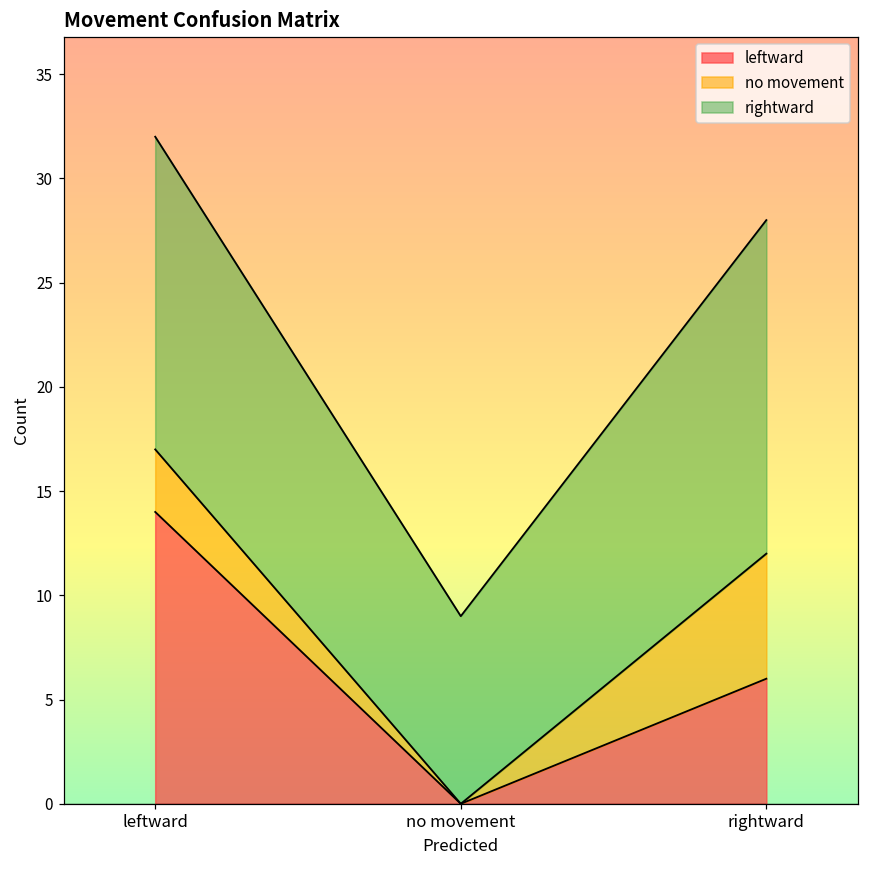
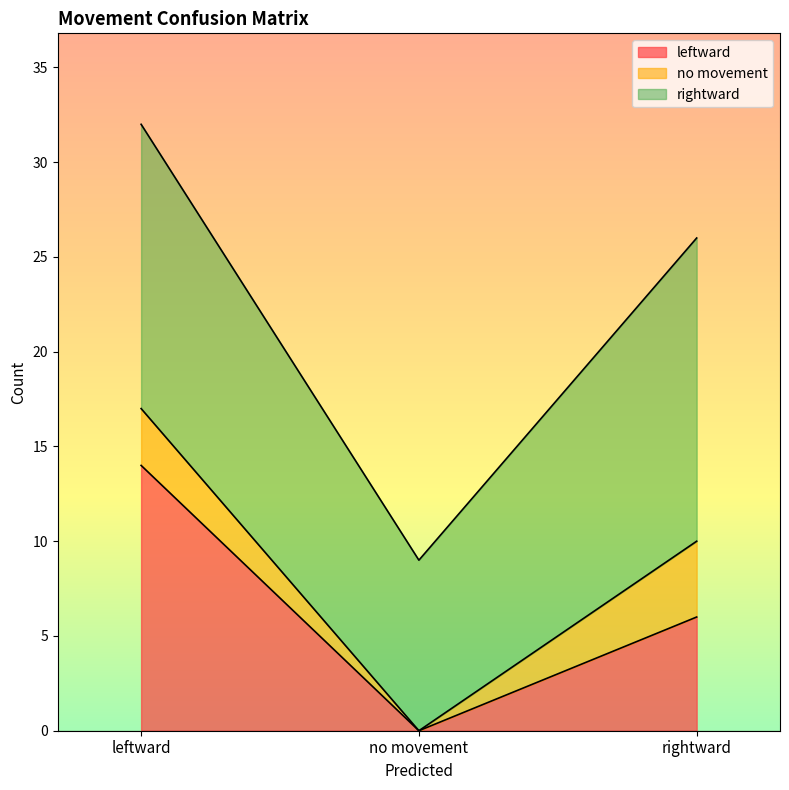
no movement, rightward: 6 -> 4
